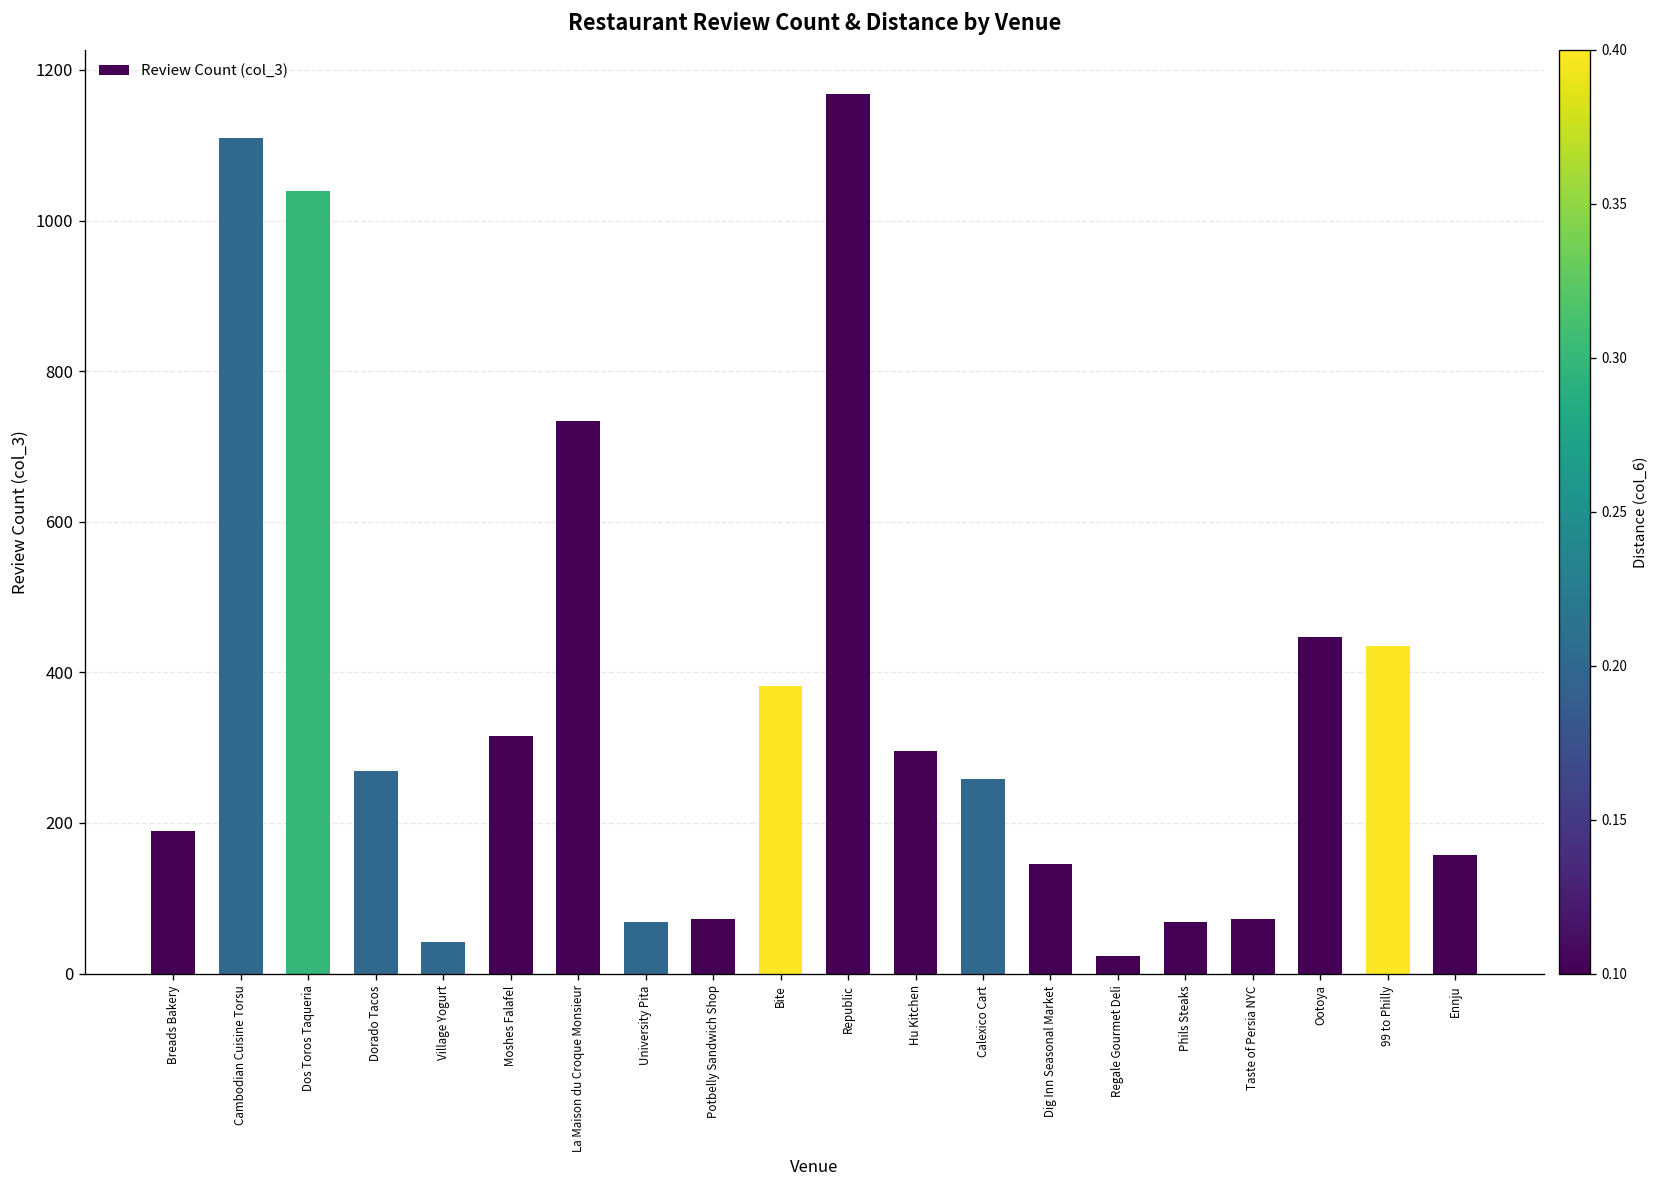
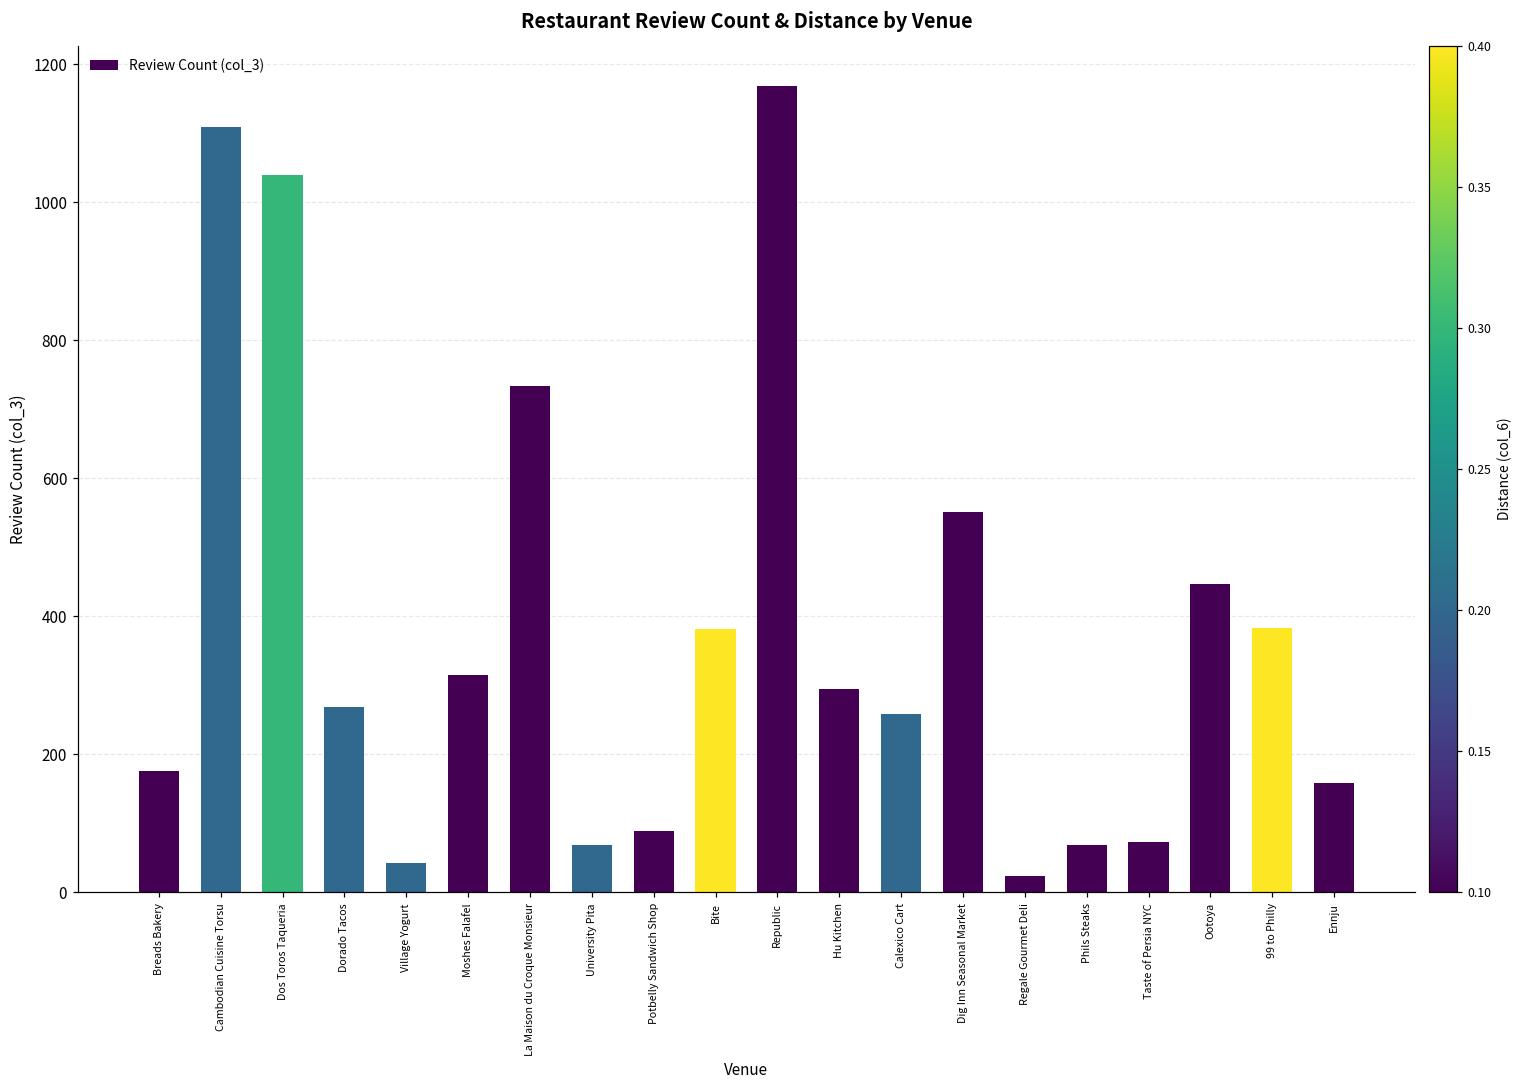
Breads Bakery: 190 -> 180
Potbelly Sandwich Shop: 70 -> 90
Dig Inn Seasonal Market: 150 -> 550
99 to Philly: 440 -> 380
